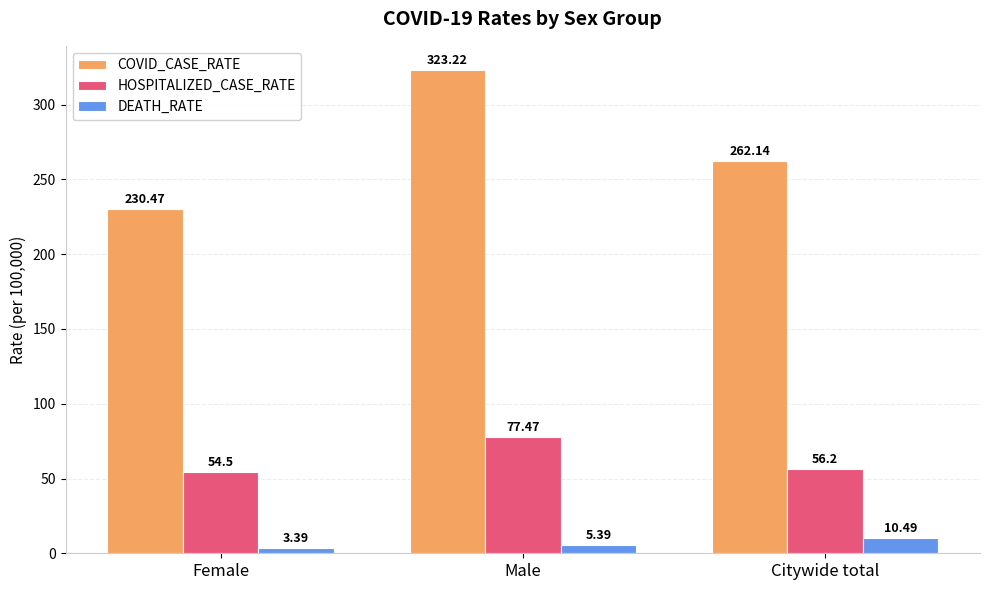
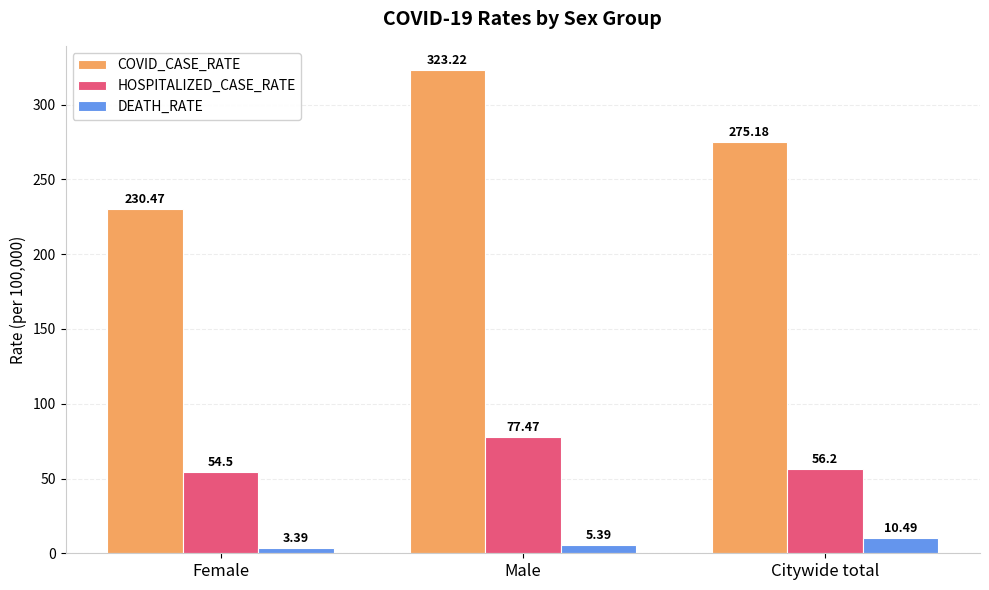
COVID_CASE_RATE, Citywide total: 262.14 -> 275.18
